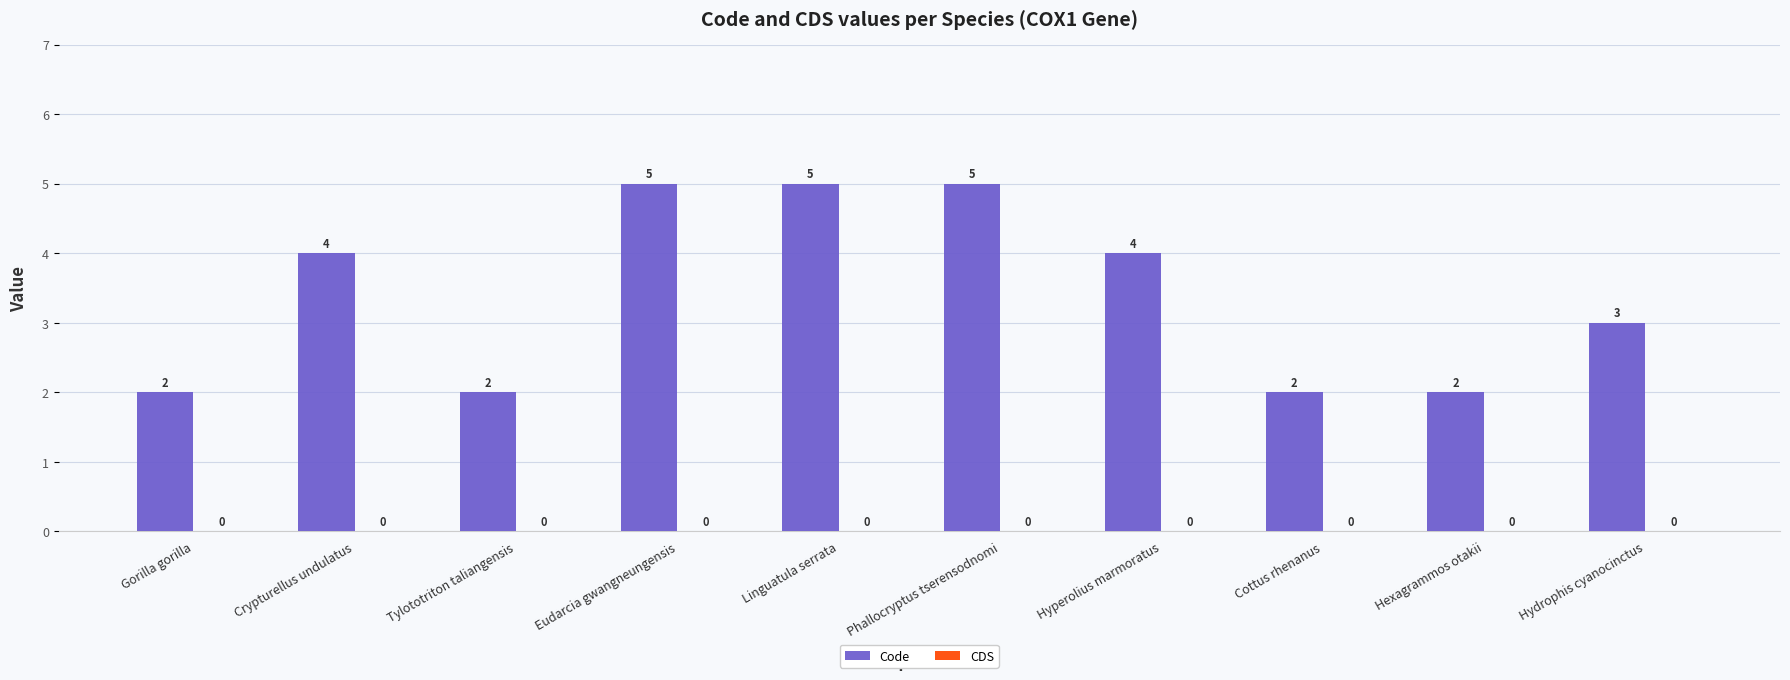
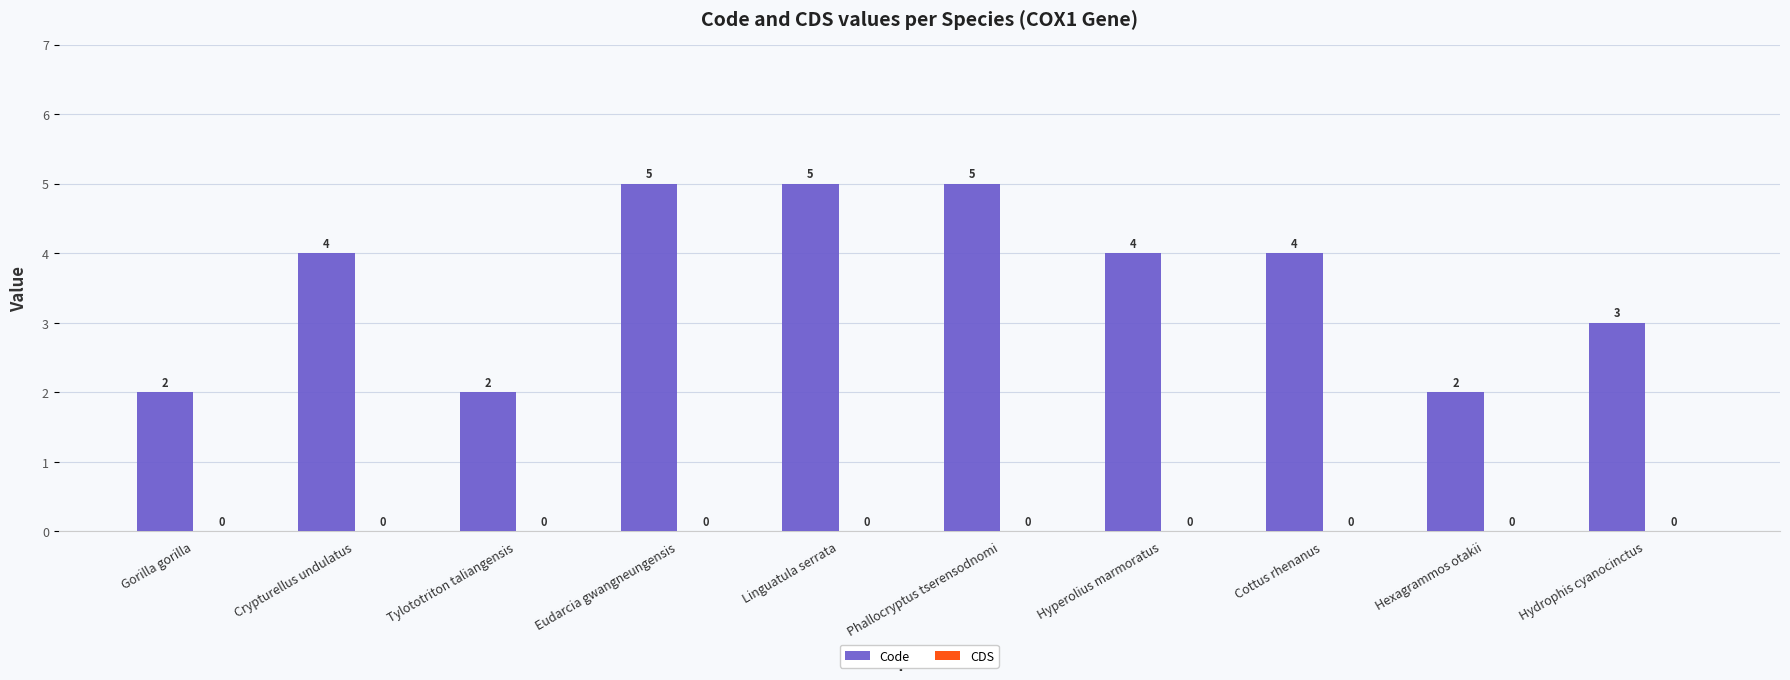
Code, Cottus rhenanus: 2 -> 4
